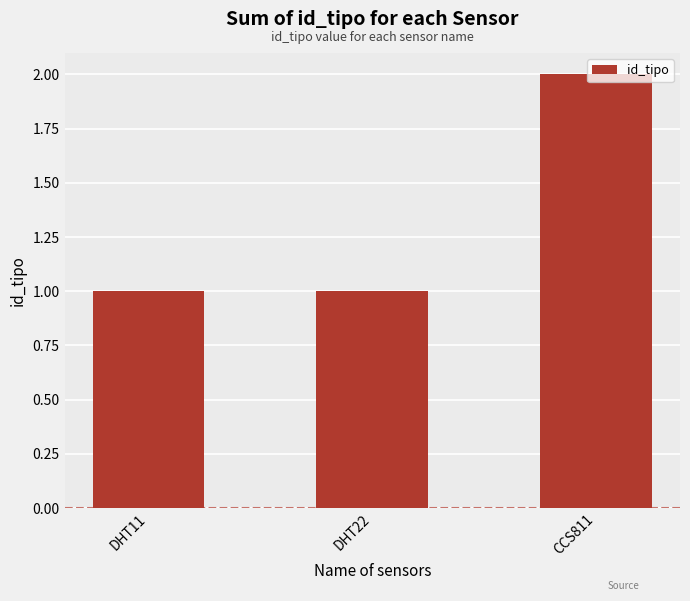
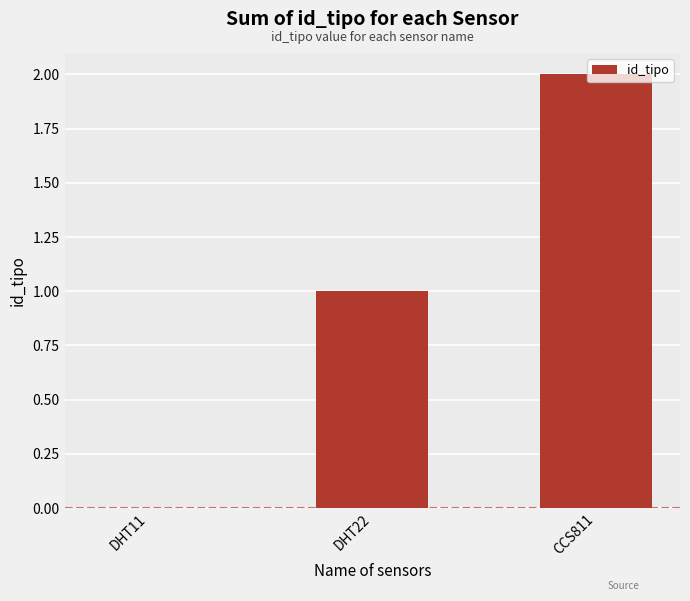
DHT11: 1 -> 0
